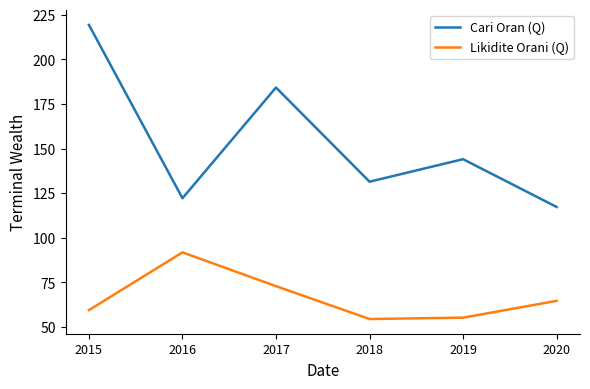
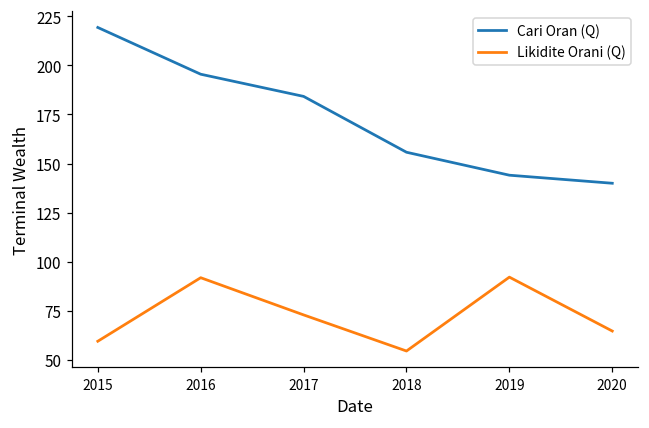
Cari Oran (Q), 2016: 122 -> 195
Cari Oran (Q), 2018: 131 -> 156
Likidite Orani (Q), 2019: 55 -> 92
Cari Oran (Q), 2020: 117 -> 140
